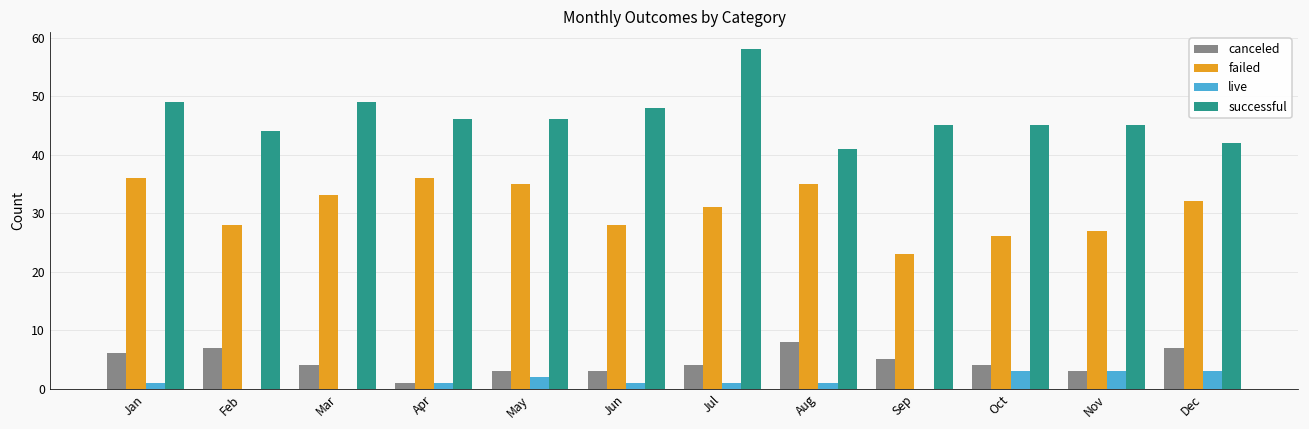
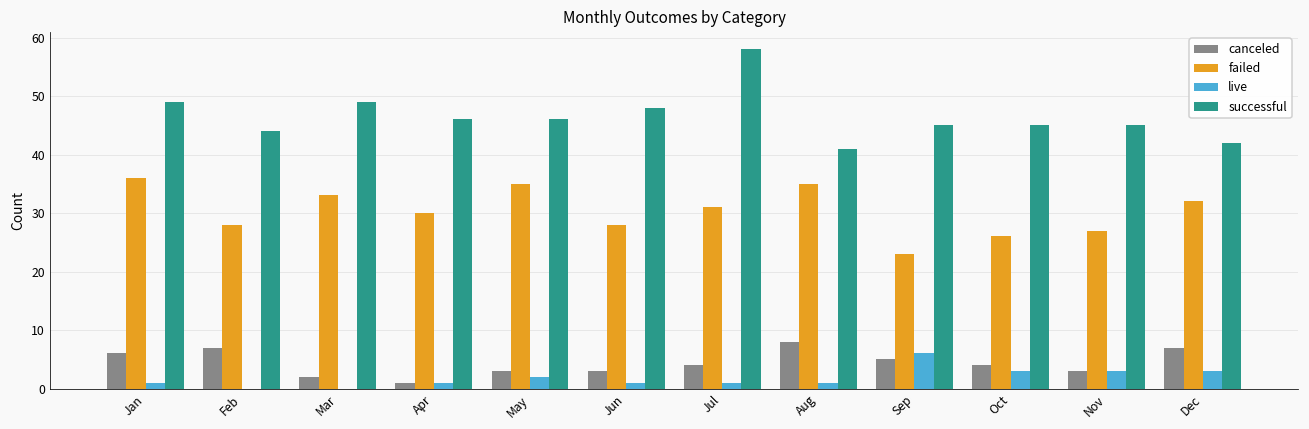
canceled, Mar: 4 -> 2
failed, Apr: 36 -> 30
live, Sep: 0 -> 6
